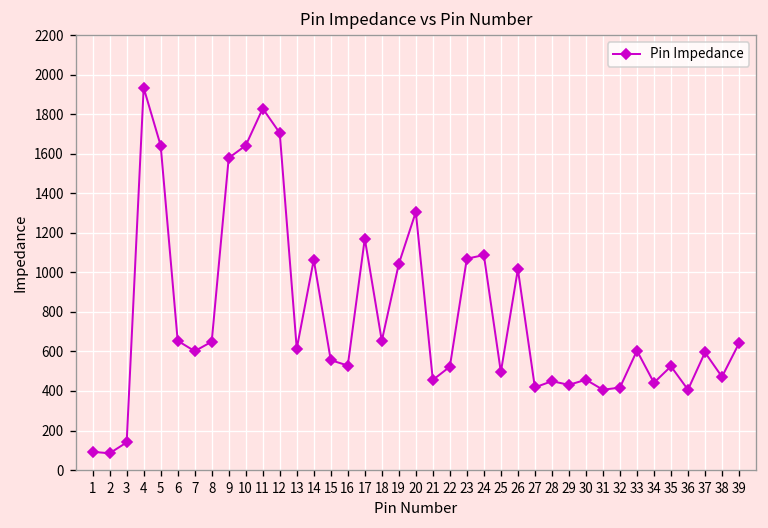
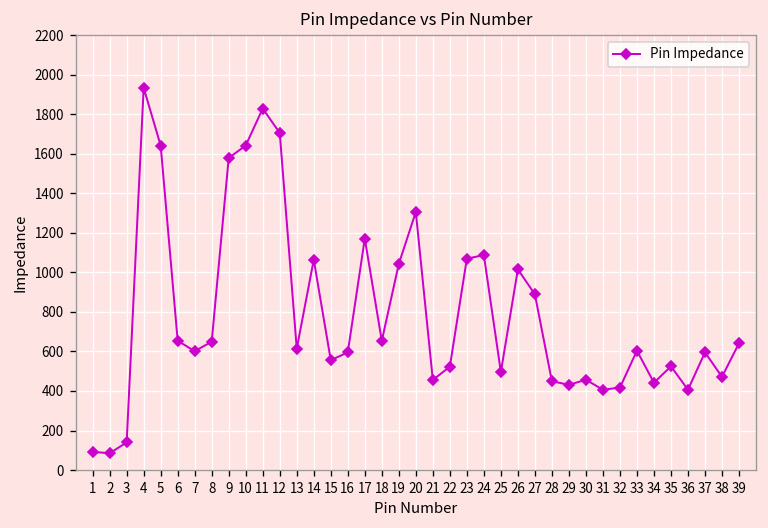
16: 530 -> 600
27: 420 -> 890
